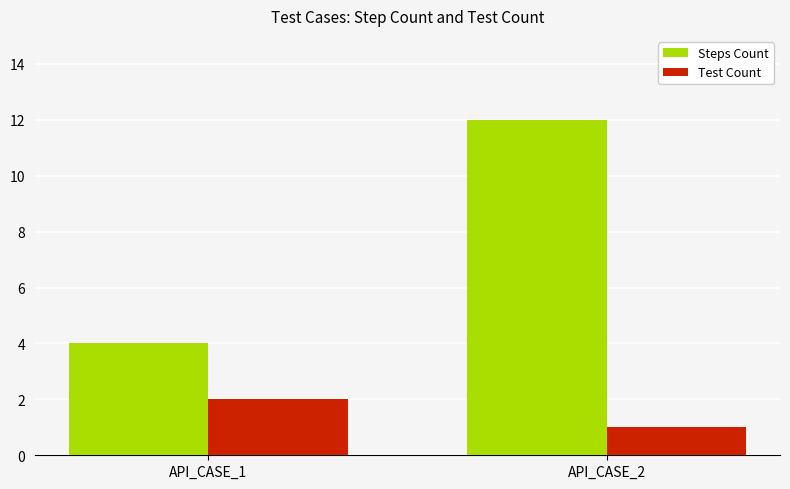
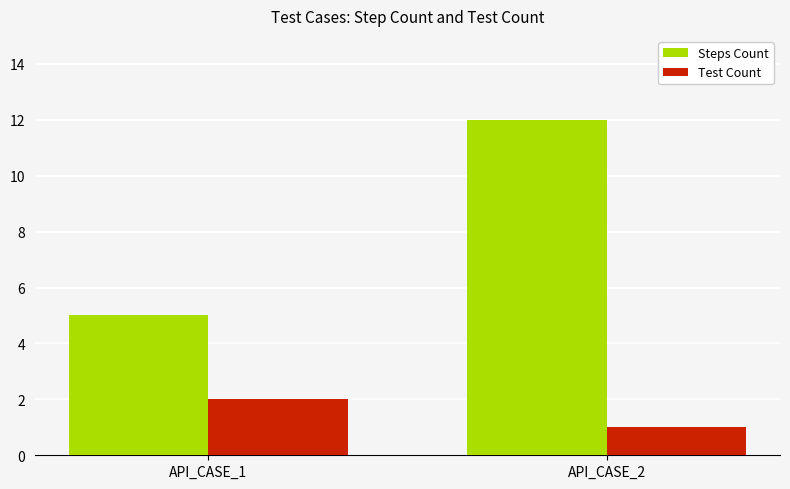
Steps Count, API_CASE_1: 4 -> 5
